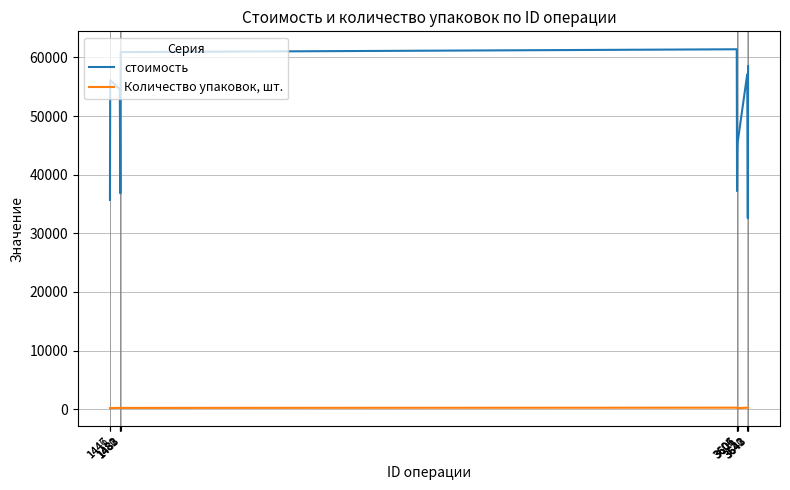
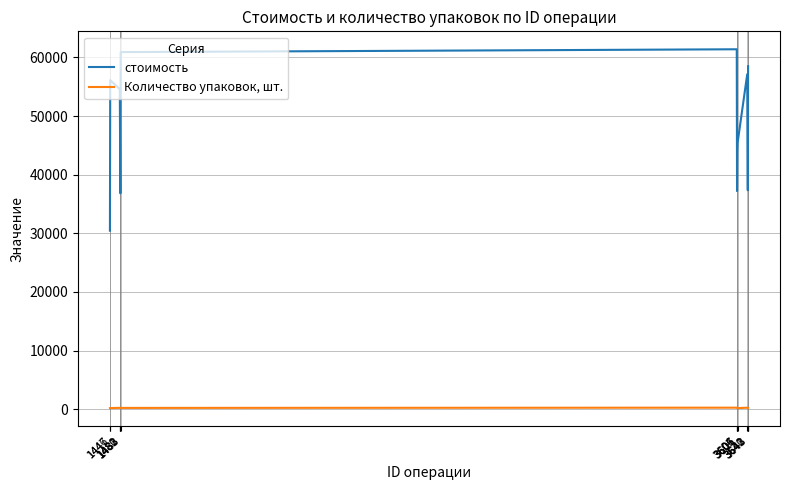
стоимость, 1446: 36000 -> 30000
стоимость, 3642: 33000 -> 37000
